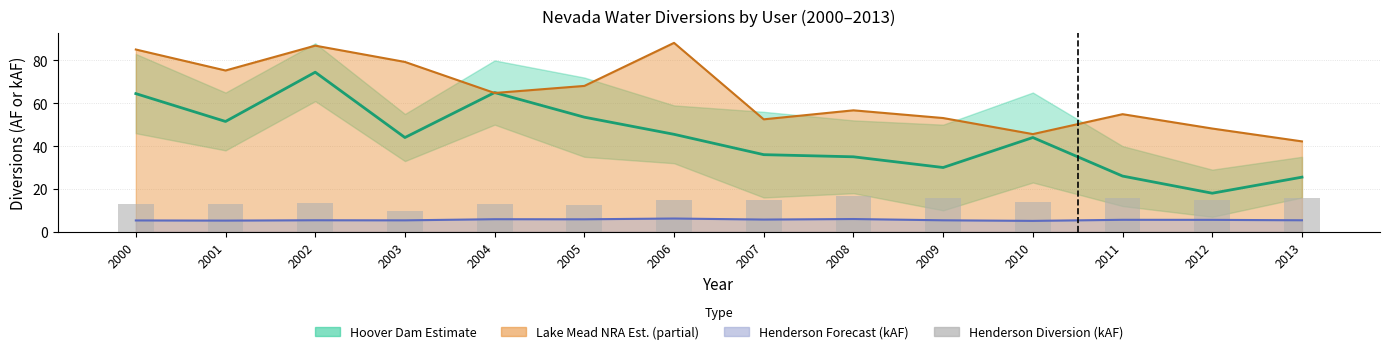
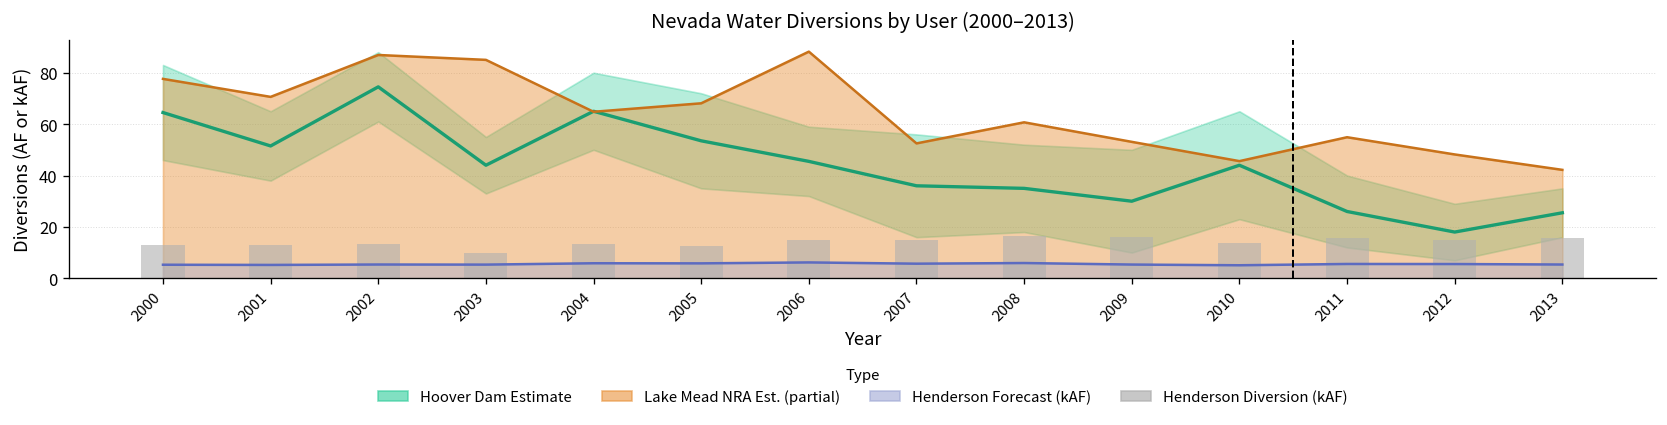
Lake Mead NRA Est. (partial), 2000: 85 -> 78
Lake Mead NRA Est. (partial), 2001: 75 -> 71
Lake Mead NRA Est. (partial), 2003: 79 -> 85
Lake Mead NRA Est. (partial), 2008: 57 -> 61
